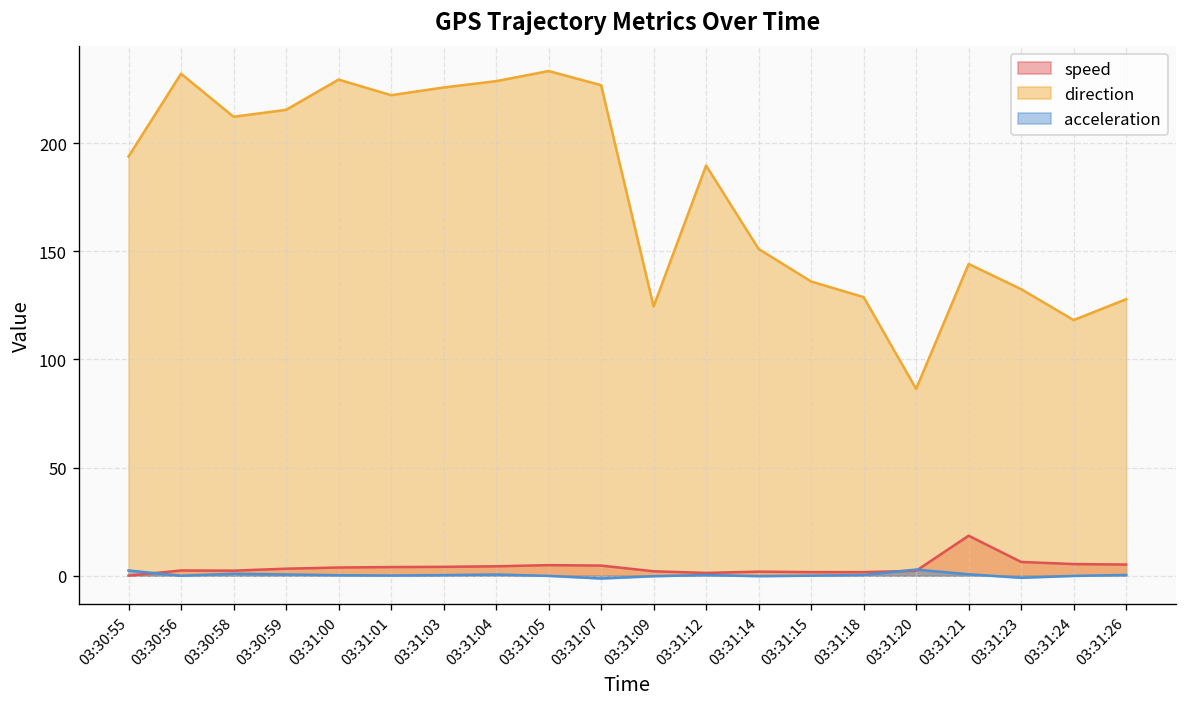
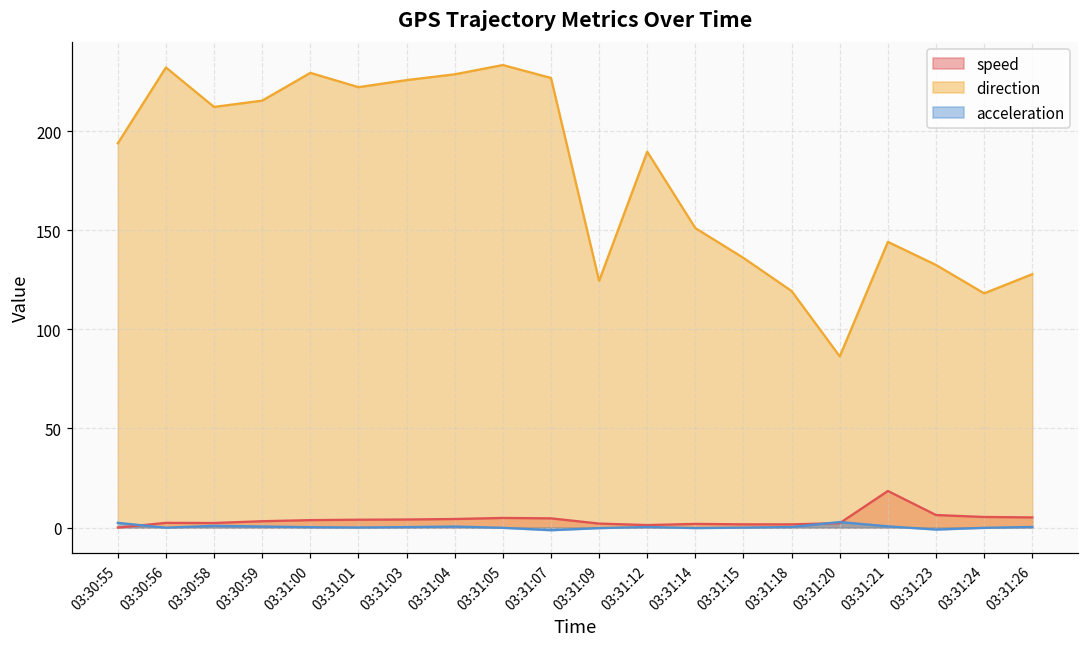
direction, 03:31:18: 129 -> 119
